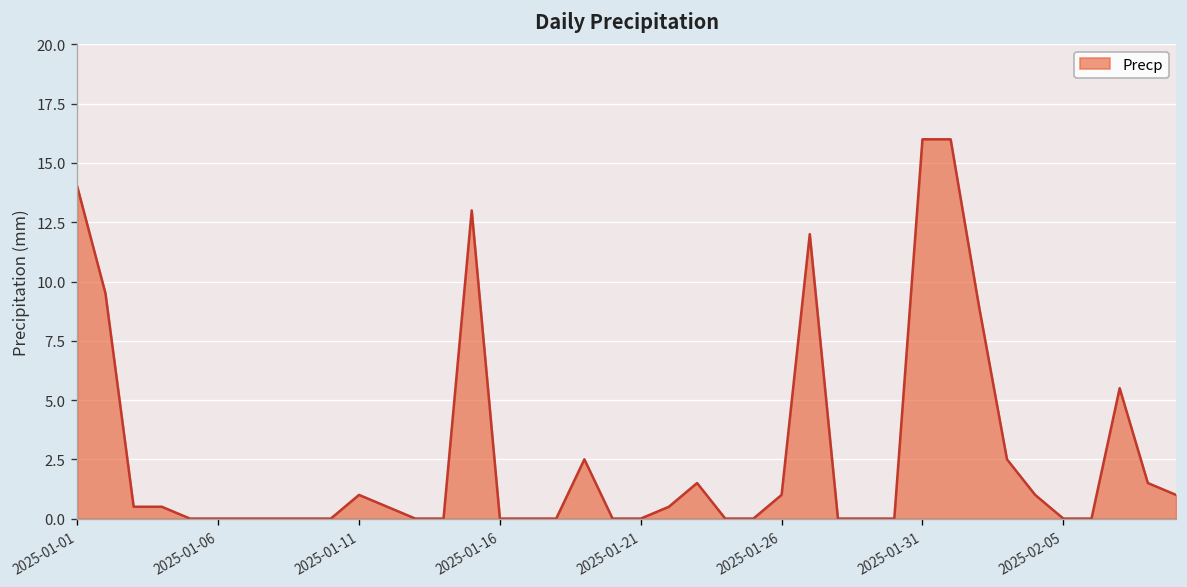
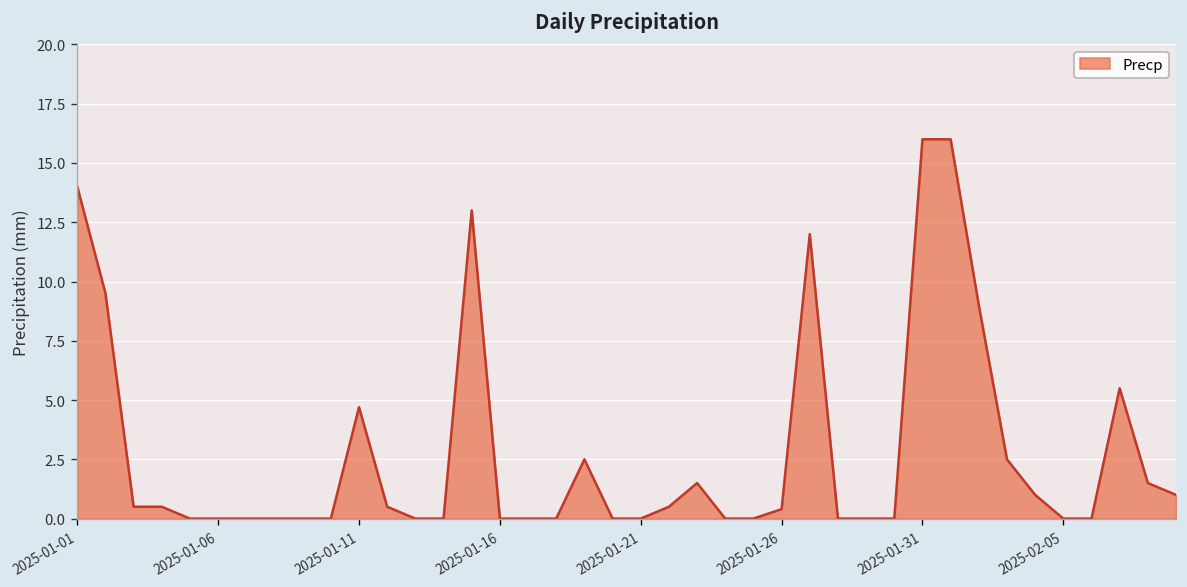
2025-01-11: 1.0 -> 4.7
2025-01-26: 1.0 -> 0.4
